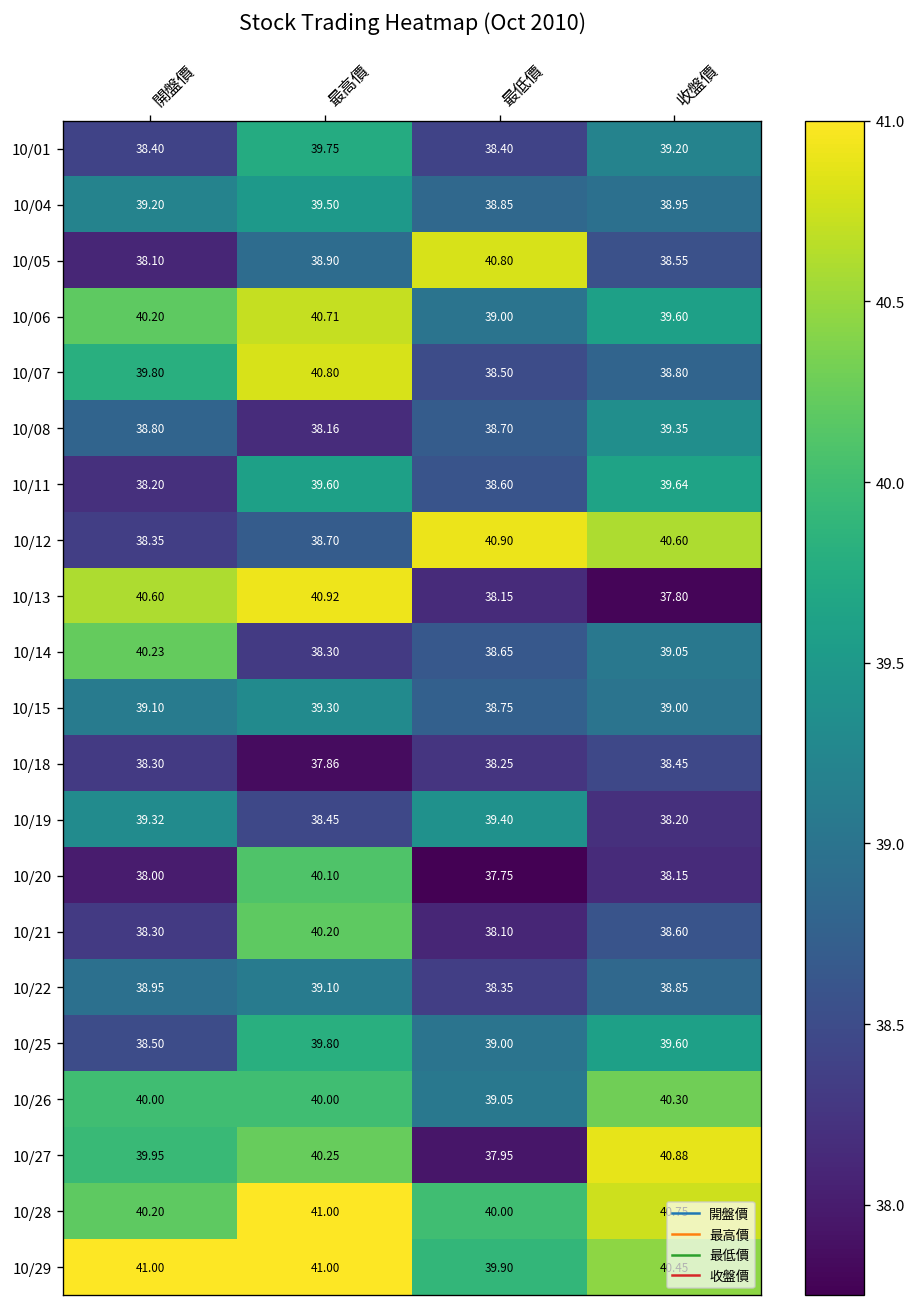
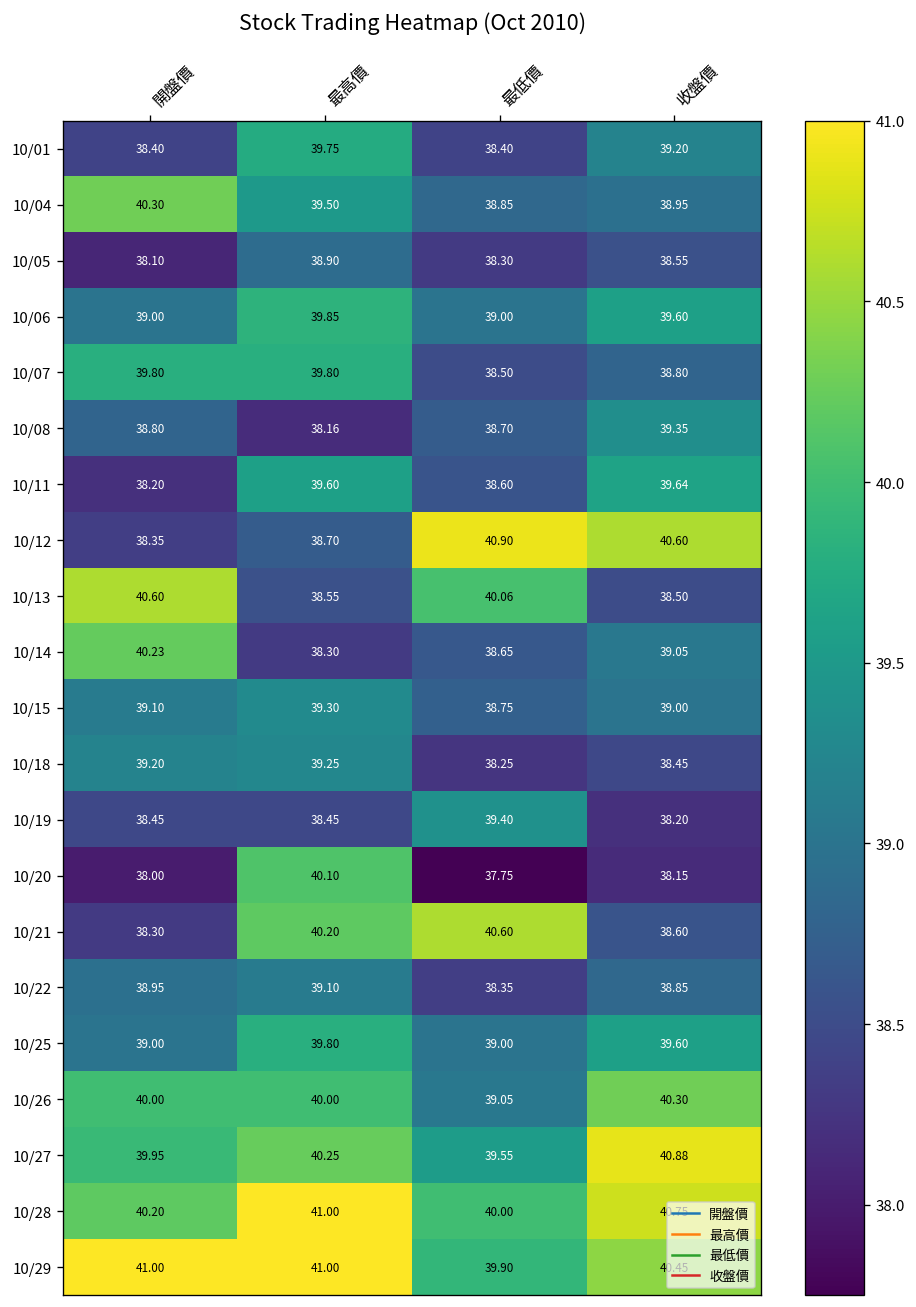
10/04, 開盤價: 39.20 -> 40.30
10/05, 最低價: 40.80 -> 38.30
10/06, 開盤價: 40.20 -> 39.00
10/06, 最高價: 40.71 -> 39.85
10/07, 最高價: 40.80 -> 39.80
10/13, 最高價: 40.92 -> 38.55
10/13, 最低價: 38.15 -> 40.06
10/13, 收盤價: 37.80 -> 38.50
10/18, 開盤價: 38.30 -> 39.20
10/18, 最高價: 37.86 -> 39.25
10/19, 開盤價: 39.32 -> 38.45
10/21, 最低價: 38.10 -> 40.60
10/25, 開盤價: 38.50 -> 39.00
10/27, 最低價: 37.95 -> 39.55
